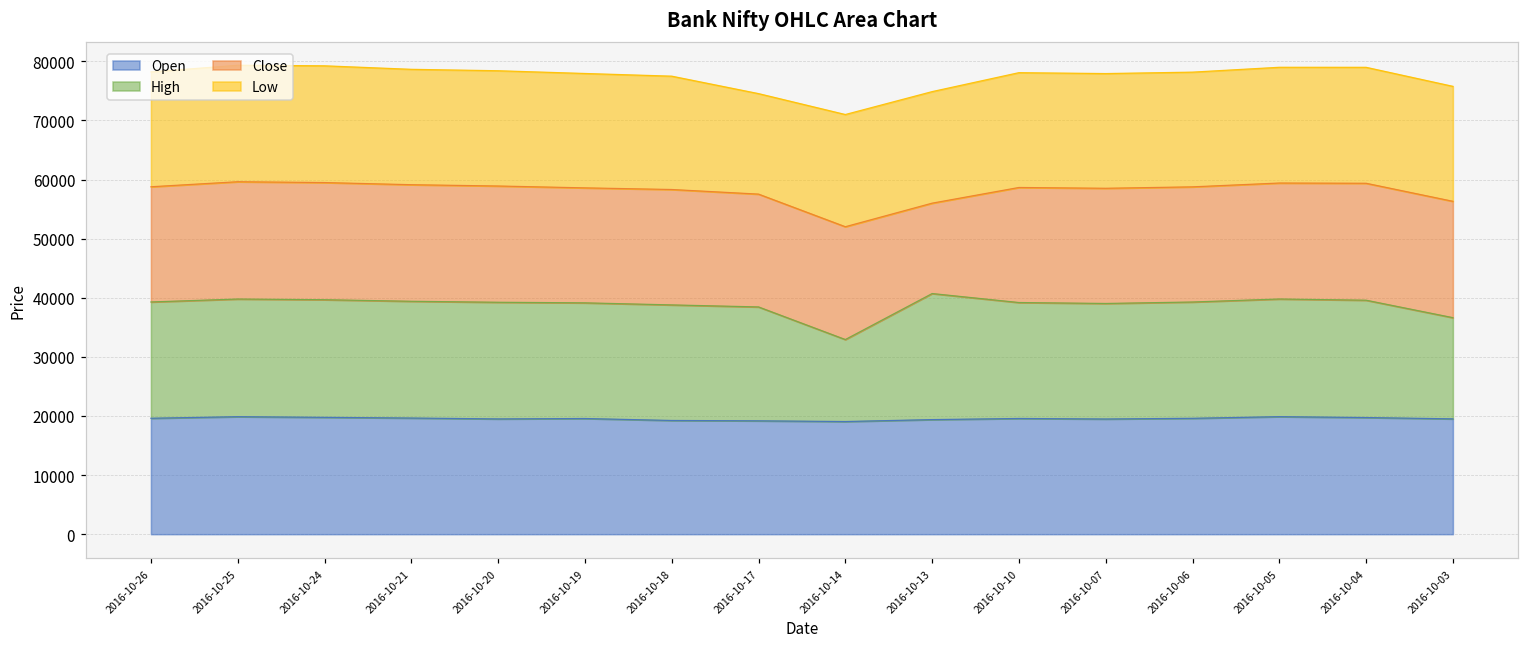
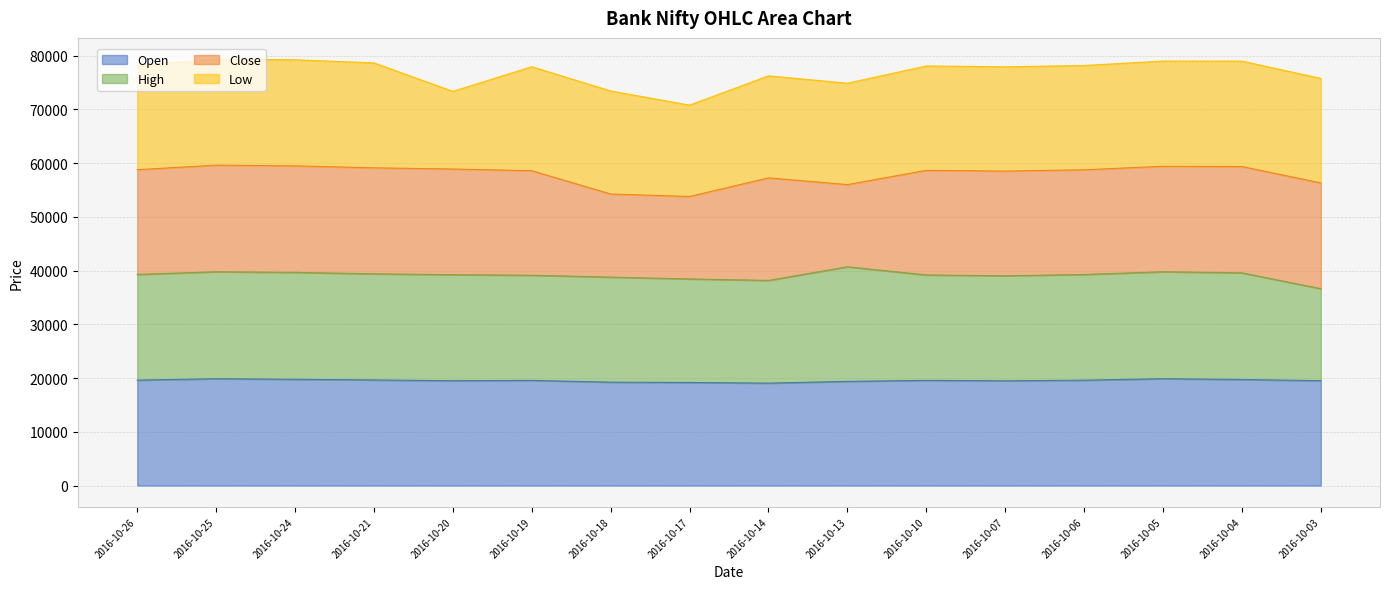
Low, 2016-10-20: 20000 -> 14000
Close, 2016-10-18: 20000 -> 15000
Close, 2016-10-17: 19000 -> 15000
High, 2016-10-14: 14000 -> 19000
